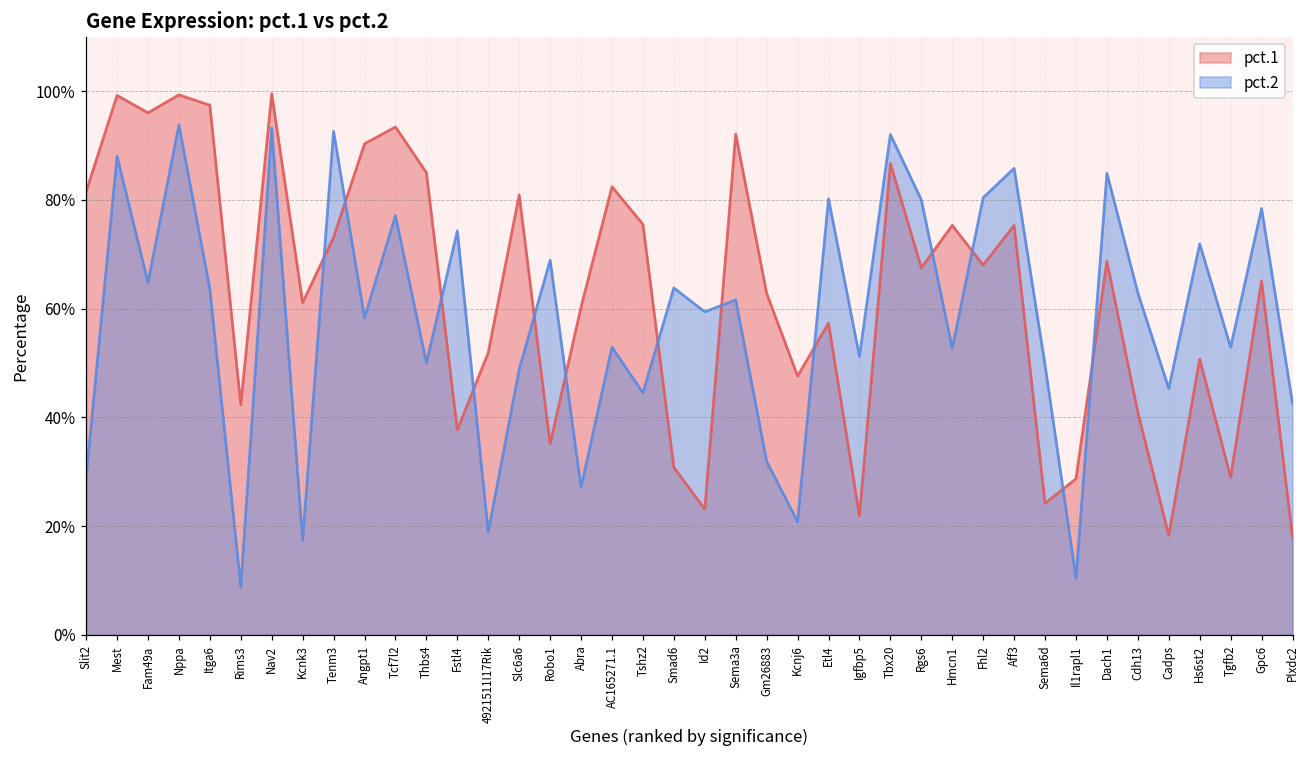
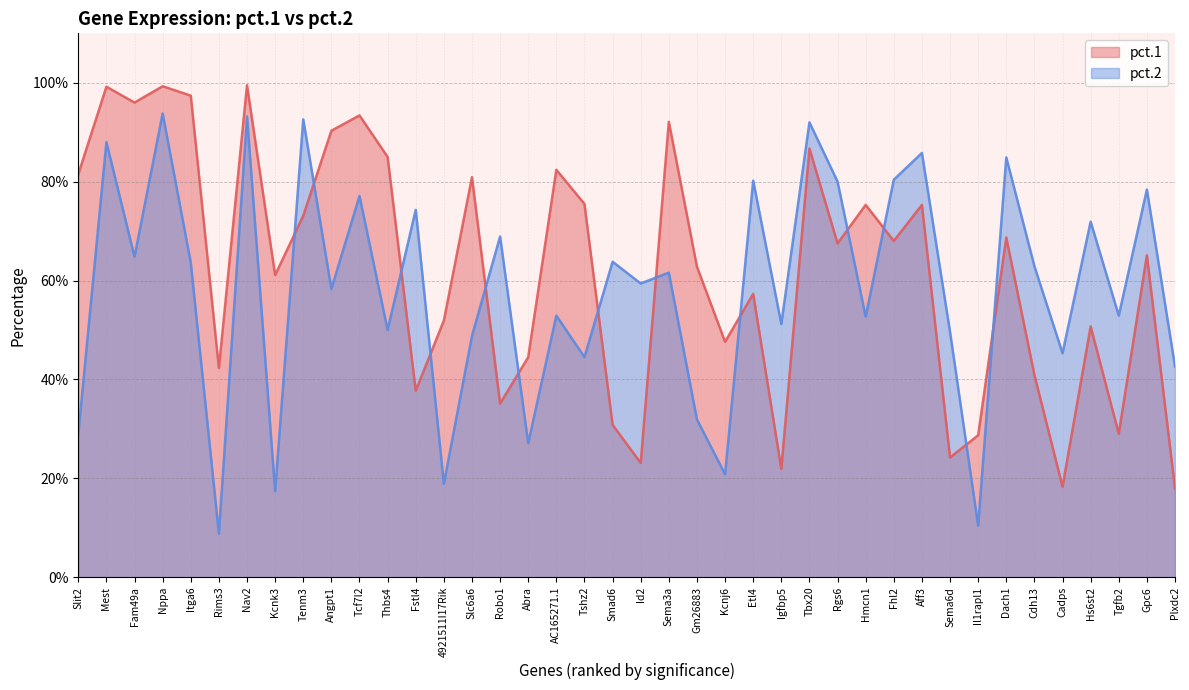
pct.1, Abra: 60% -> 45%
